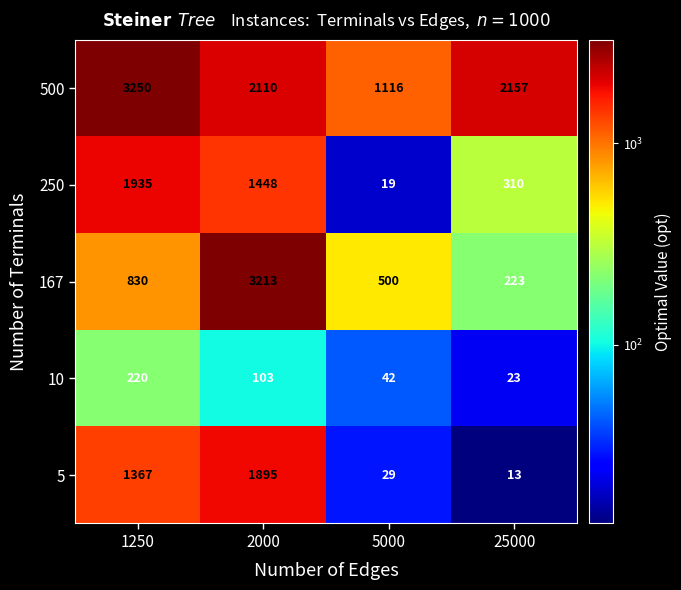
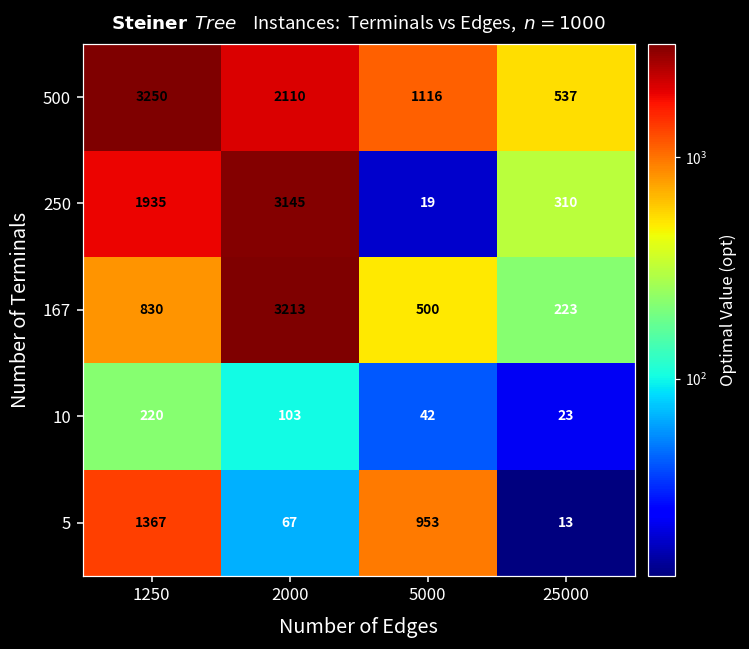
500, 25000: 2157 -> 537
250, 2000: 1448 -> 3145
5, 2000: 1895 -> 67
5, 5000: 29 -> 953
